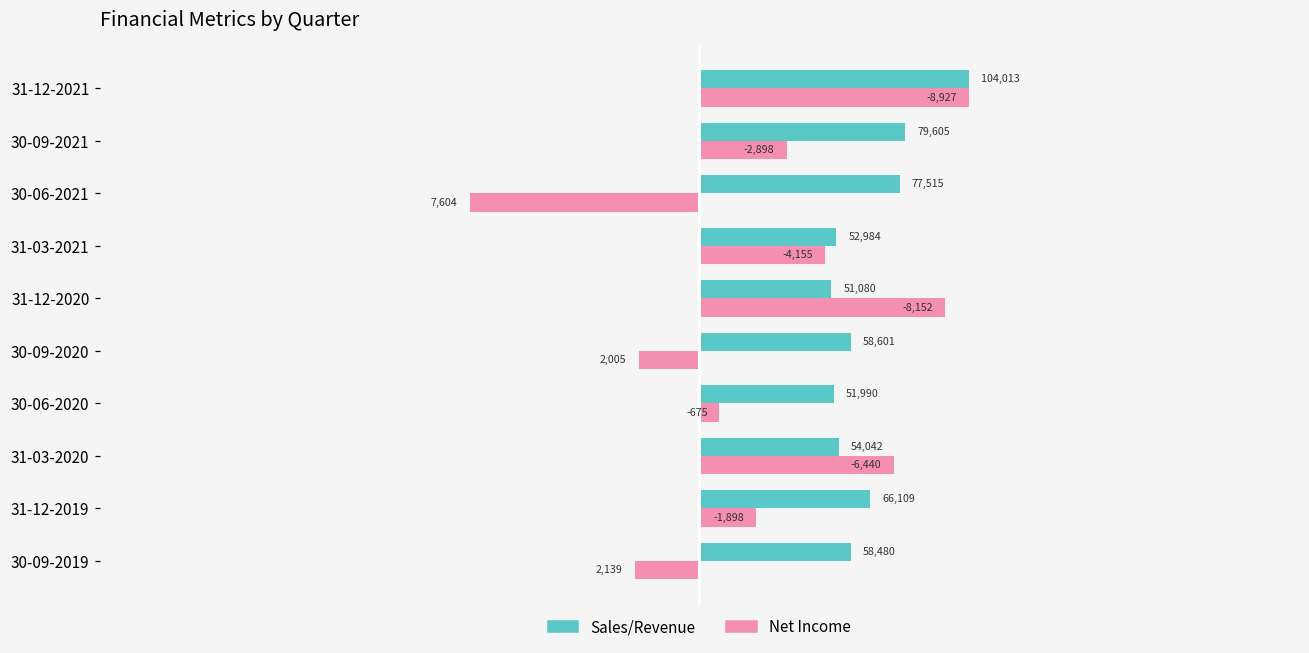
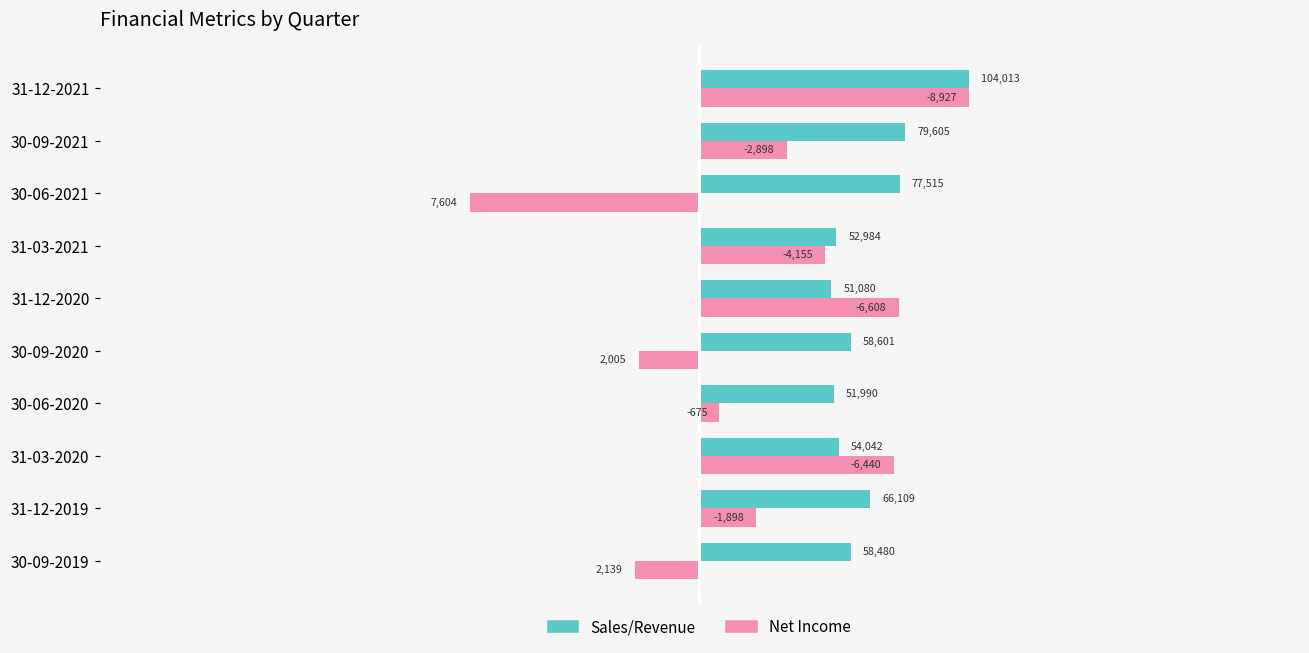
Net Income, 31-12-2020: -8,152 -> -6,608
